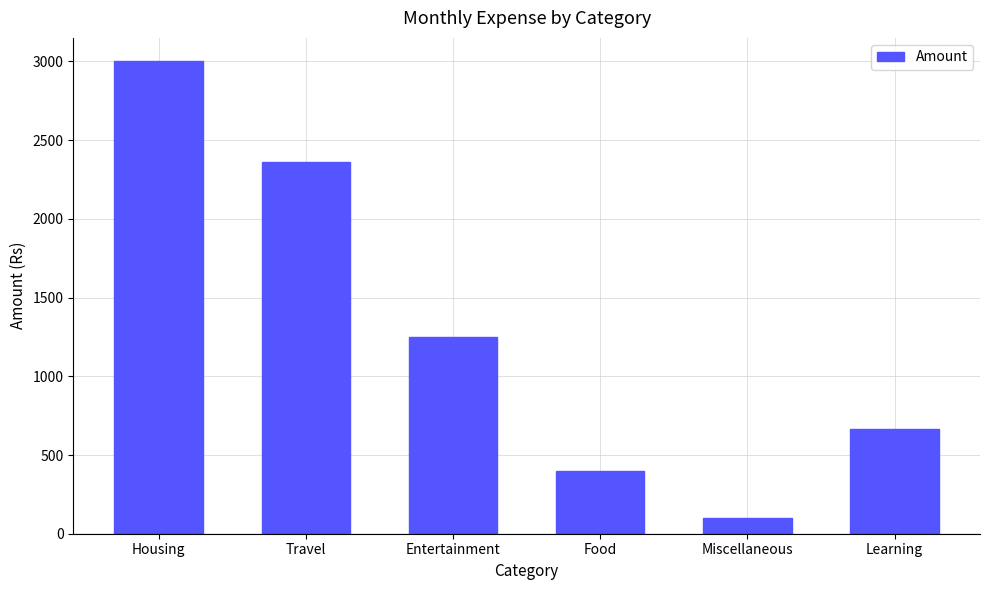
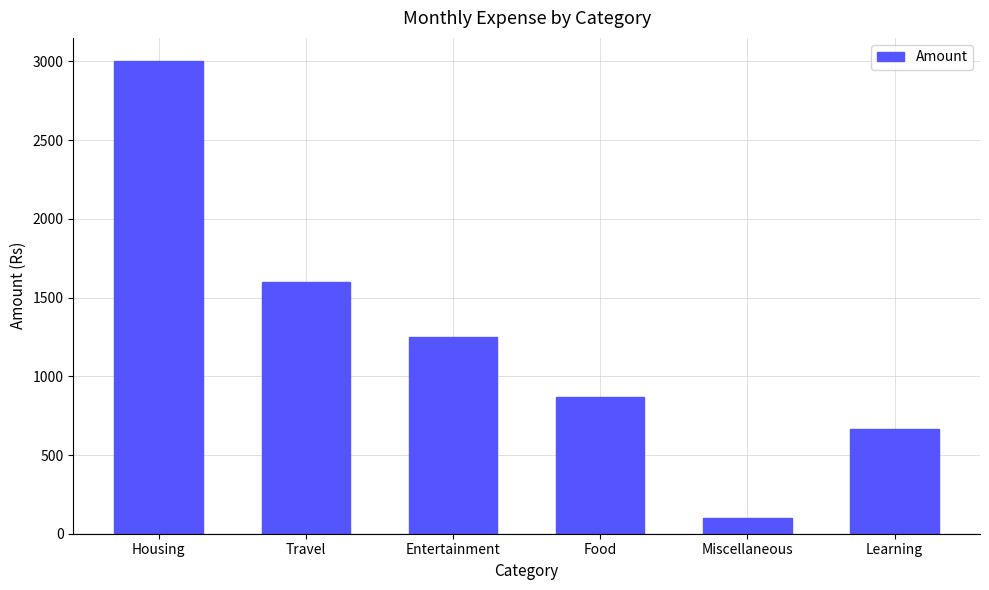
Travel: 2360 -> 1600
Food: 400 -> 870
